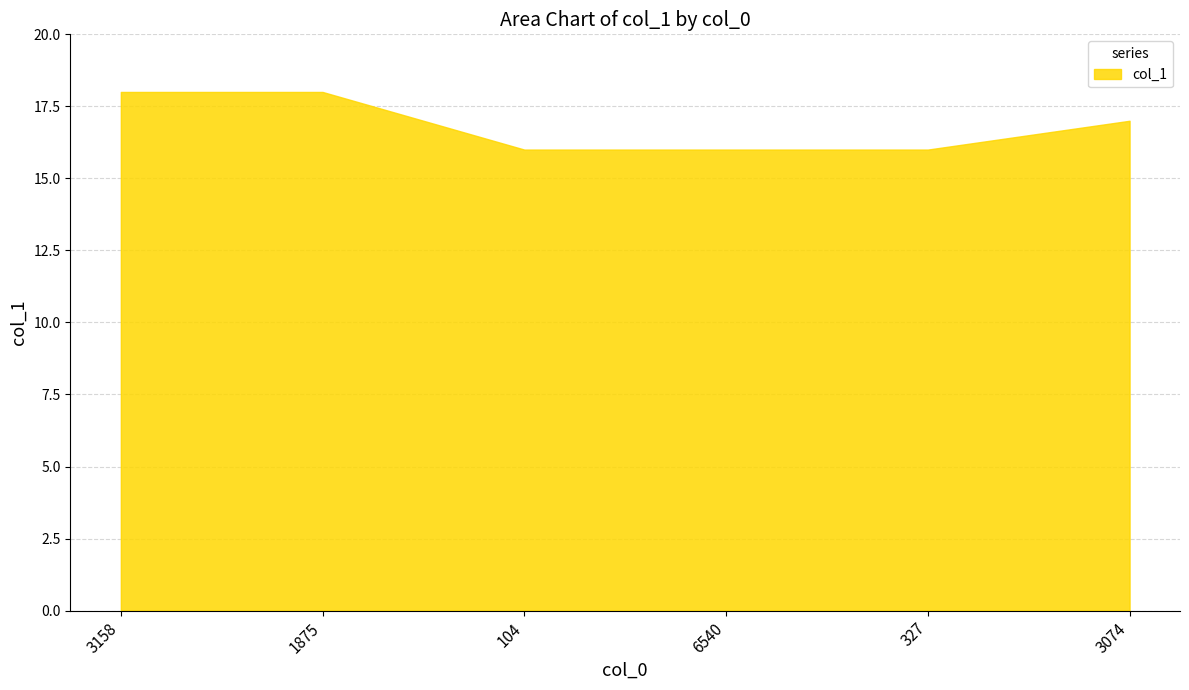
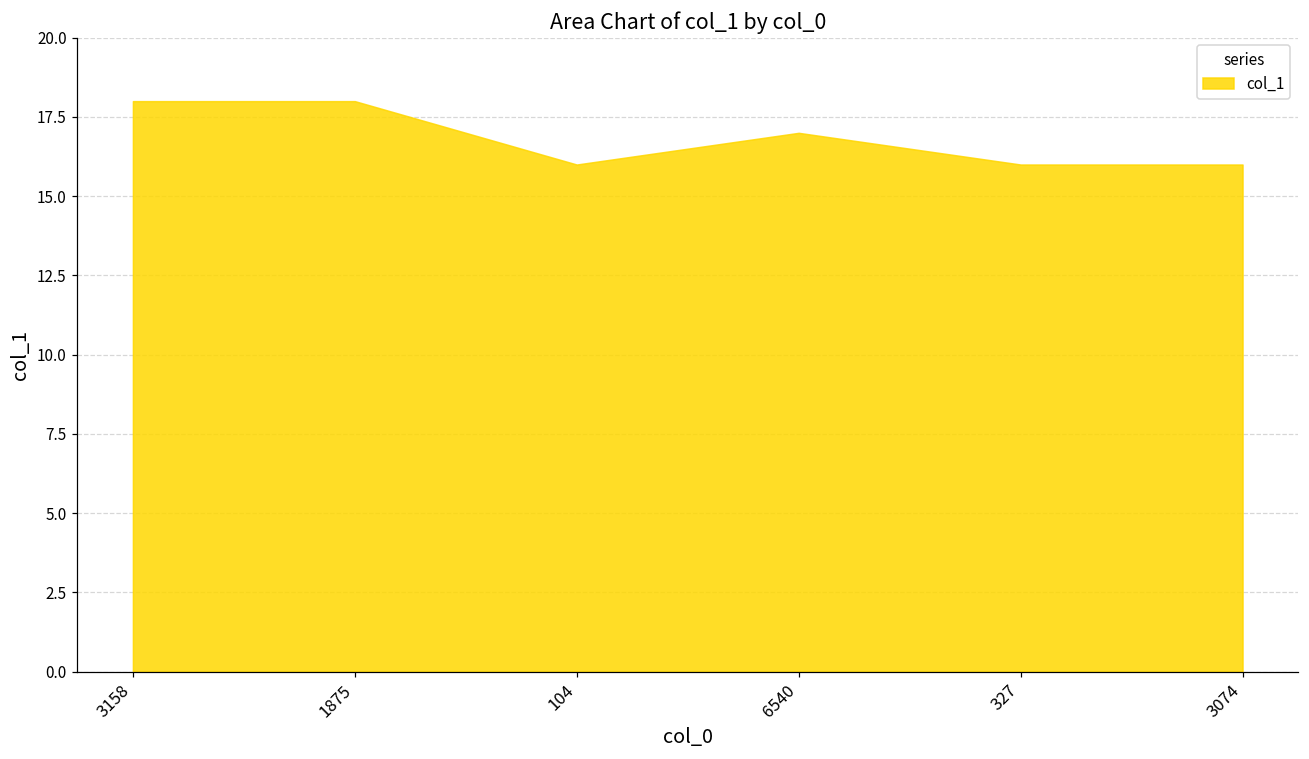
6540: 16 -> 17
3074: 17 -> 16
